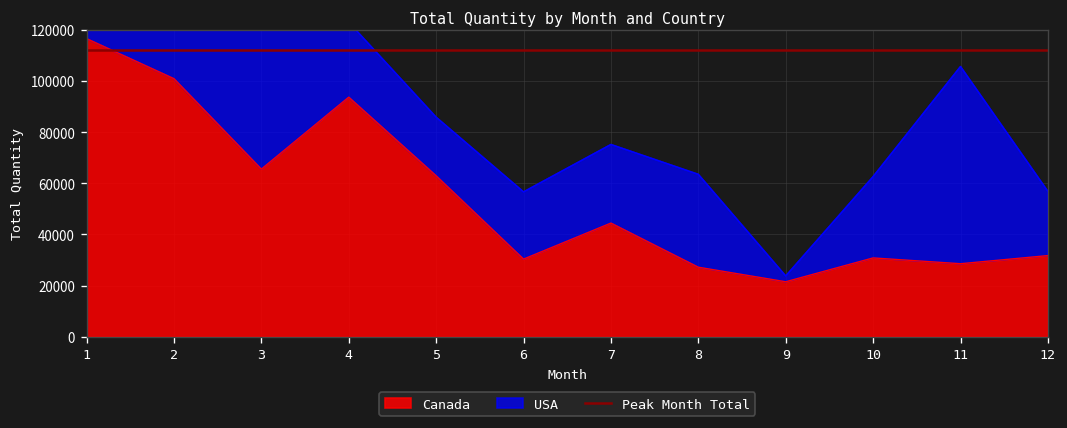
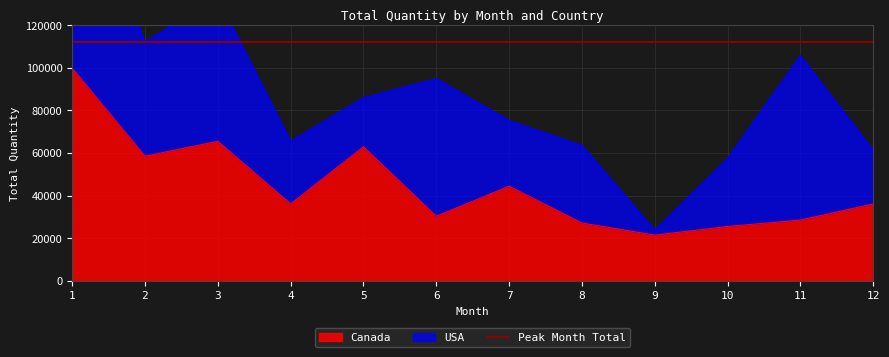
Canada, 1: 117000 -> 100000
Canada, 2: 101000 -> 59000
Canada, 4: 94000 -> 36000
USA, 6: 26000 -> 64000
Canada, 10: 31000 -> 26000
Canada, 12: 32000 -> 36000
